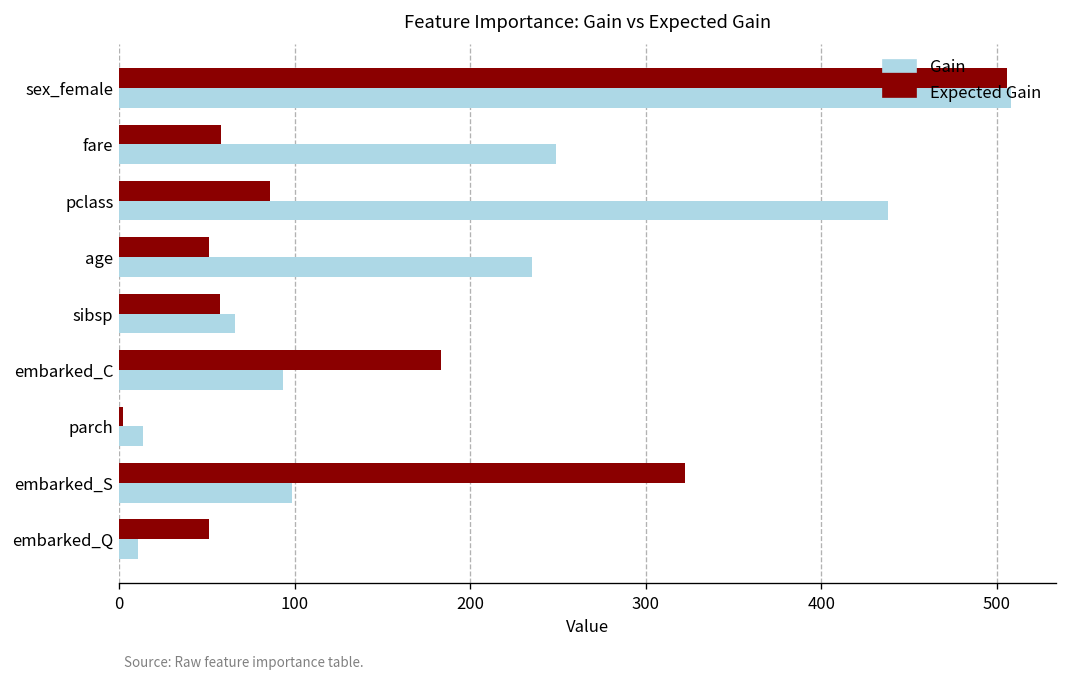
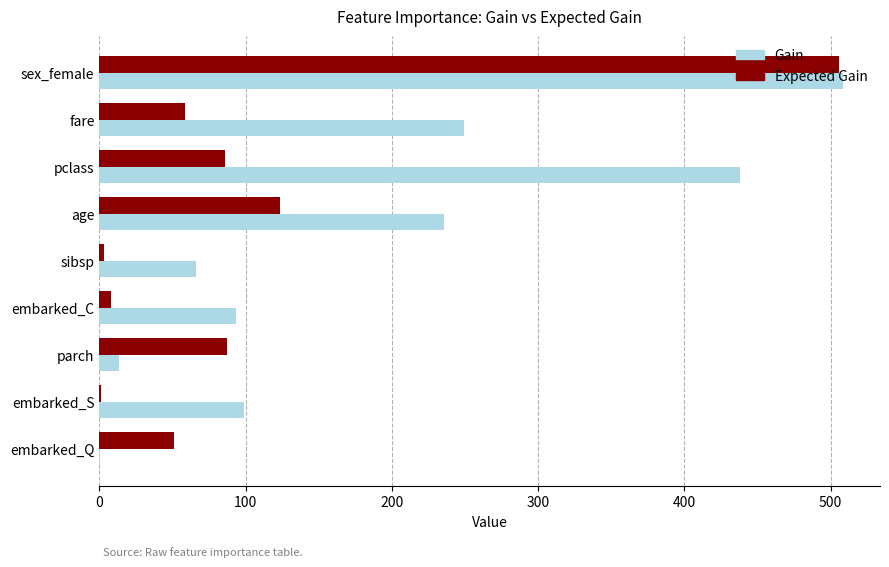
Expected Gain, age: 51 -> 124
Expected Gain, sibsp: 57 -> 3
Expected Gain, embarked_C: 184 -> 8
Expected Gain, parch: 2 -> 87
Expected Gain, embarked_S: 322 -> 1
Gain, embarked_Q: 11 -> 0
